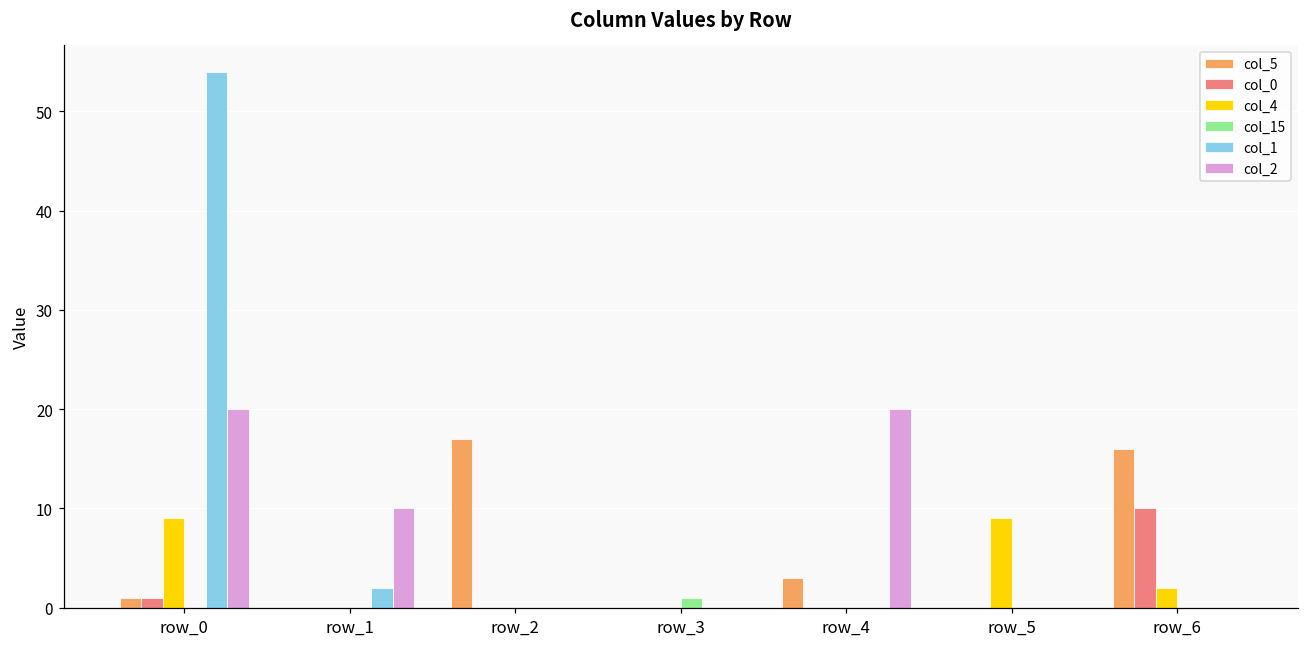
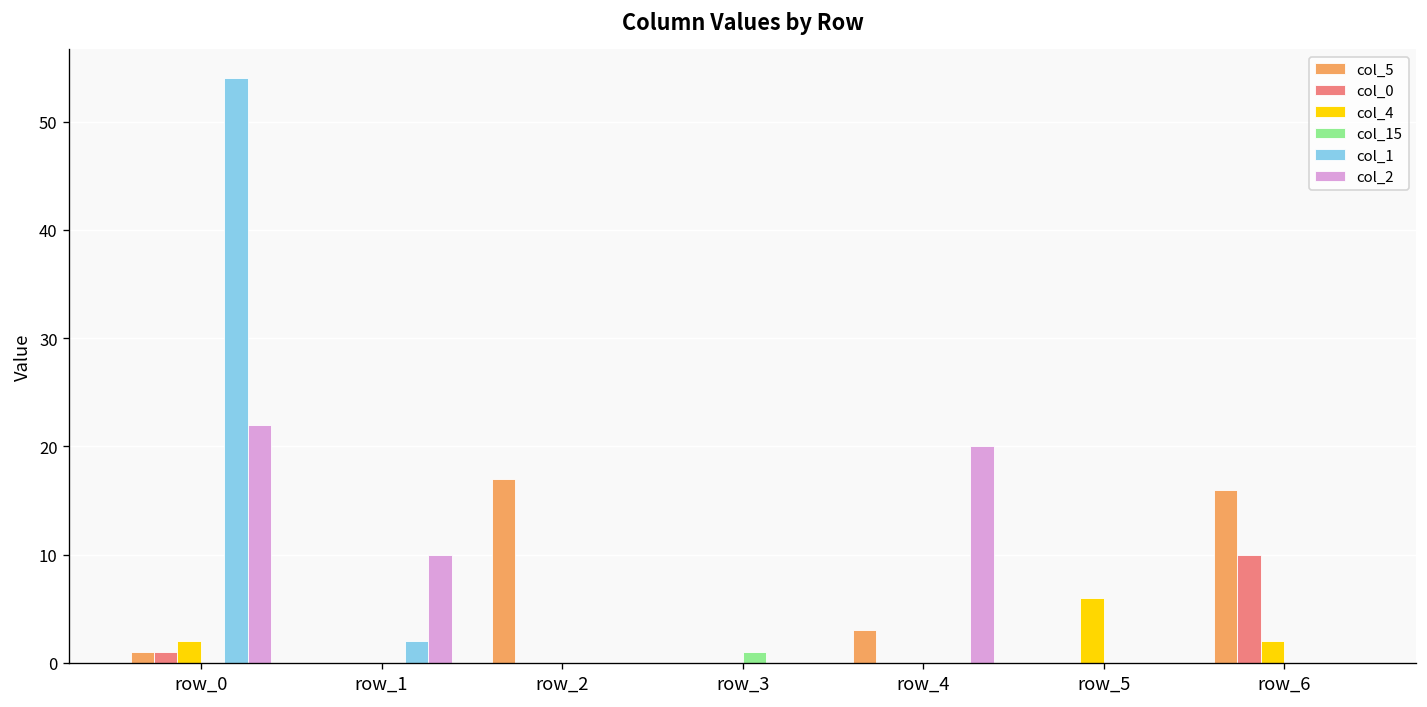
col_4, row_0: 9 -> 2
col_2, row_0: 20 -> 22
col_4, row_5: 9 -> 6
